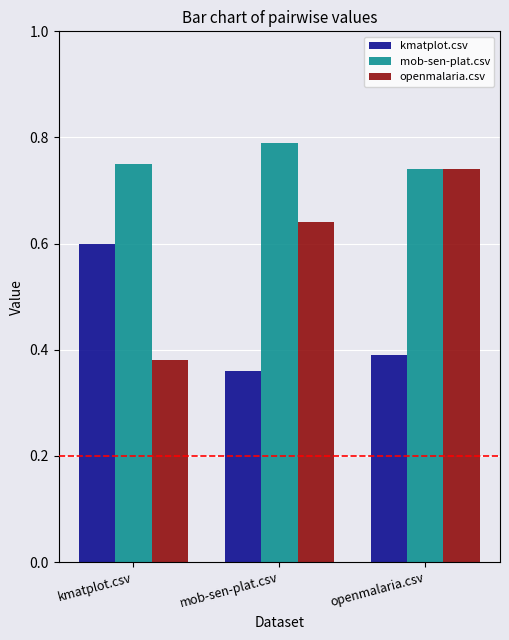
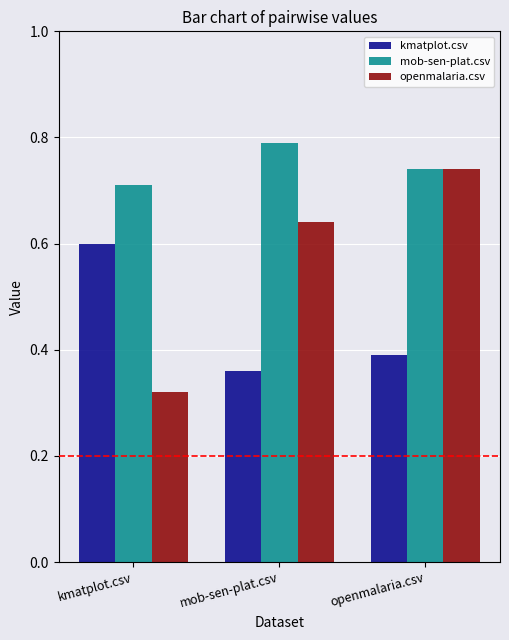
mob-sen-plat.csv, kmatplot.csv: 0.75 -> 0.71
openmalaria.csv, kmatplot.csv: 0.38 -> 0.32
